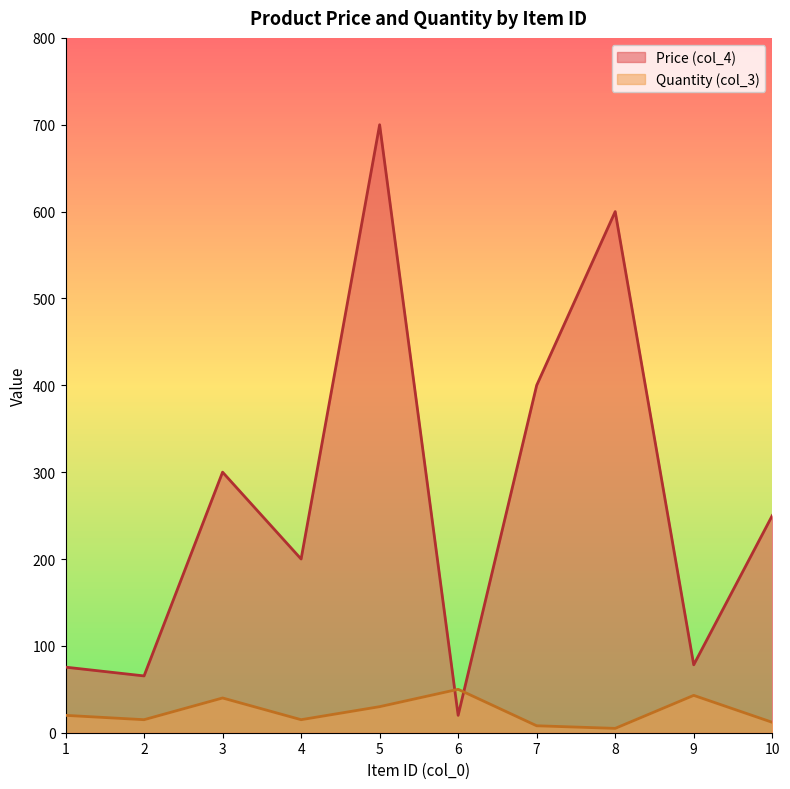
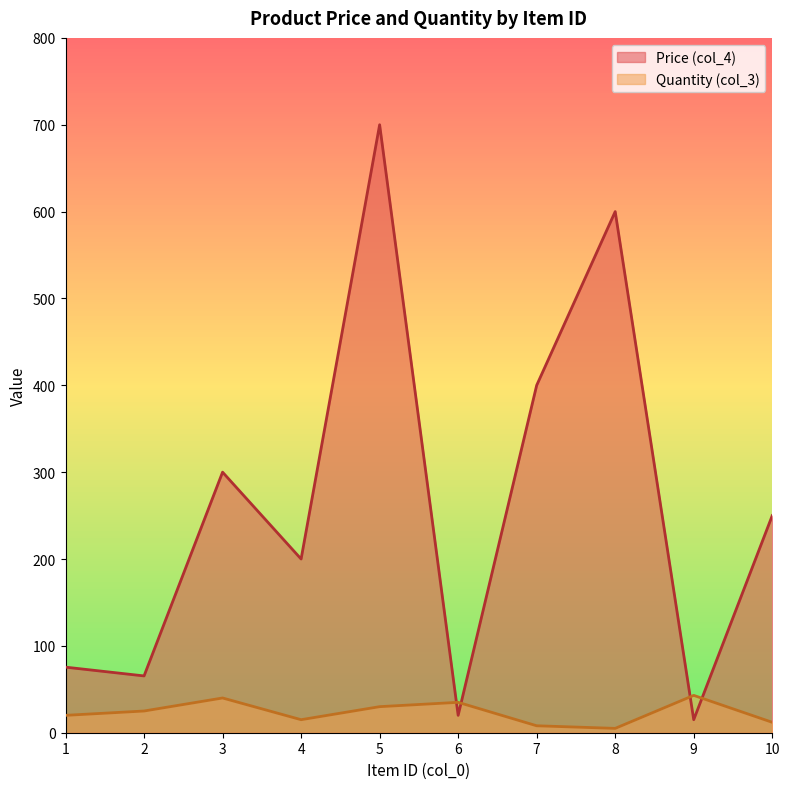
Quantity (col_3), 2: 20 -> 30
Quantity (col_3), 6: 50 -> 40
Price (col_4), 9: 80 -> 20
